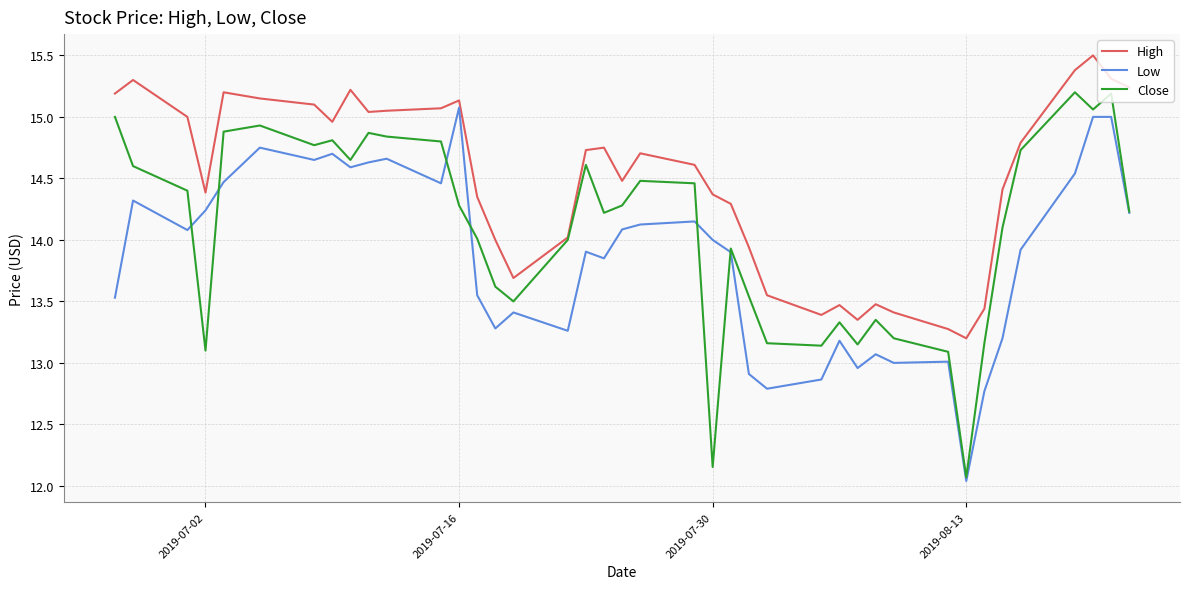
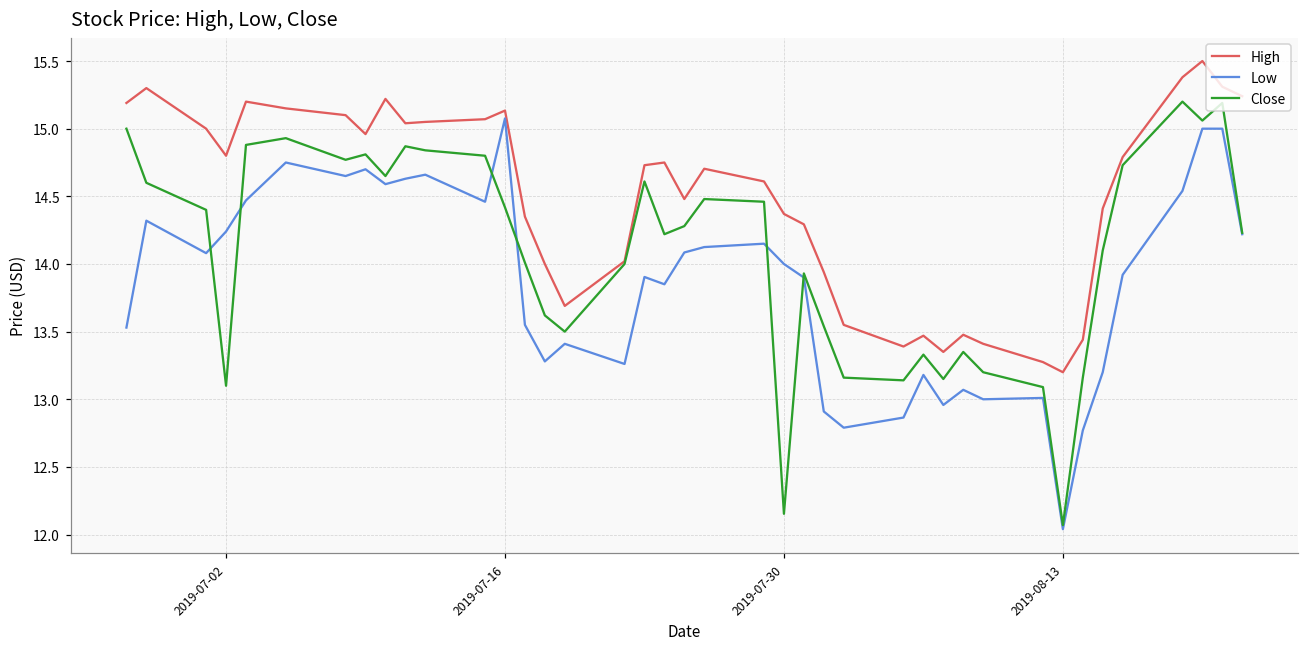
High, 2019-07-02: 14.38 -> 14.80
Close, 2019-07-16: 14.28 -> 14.42
